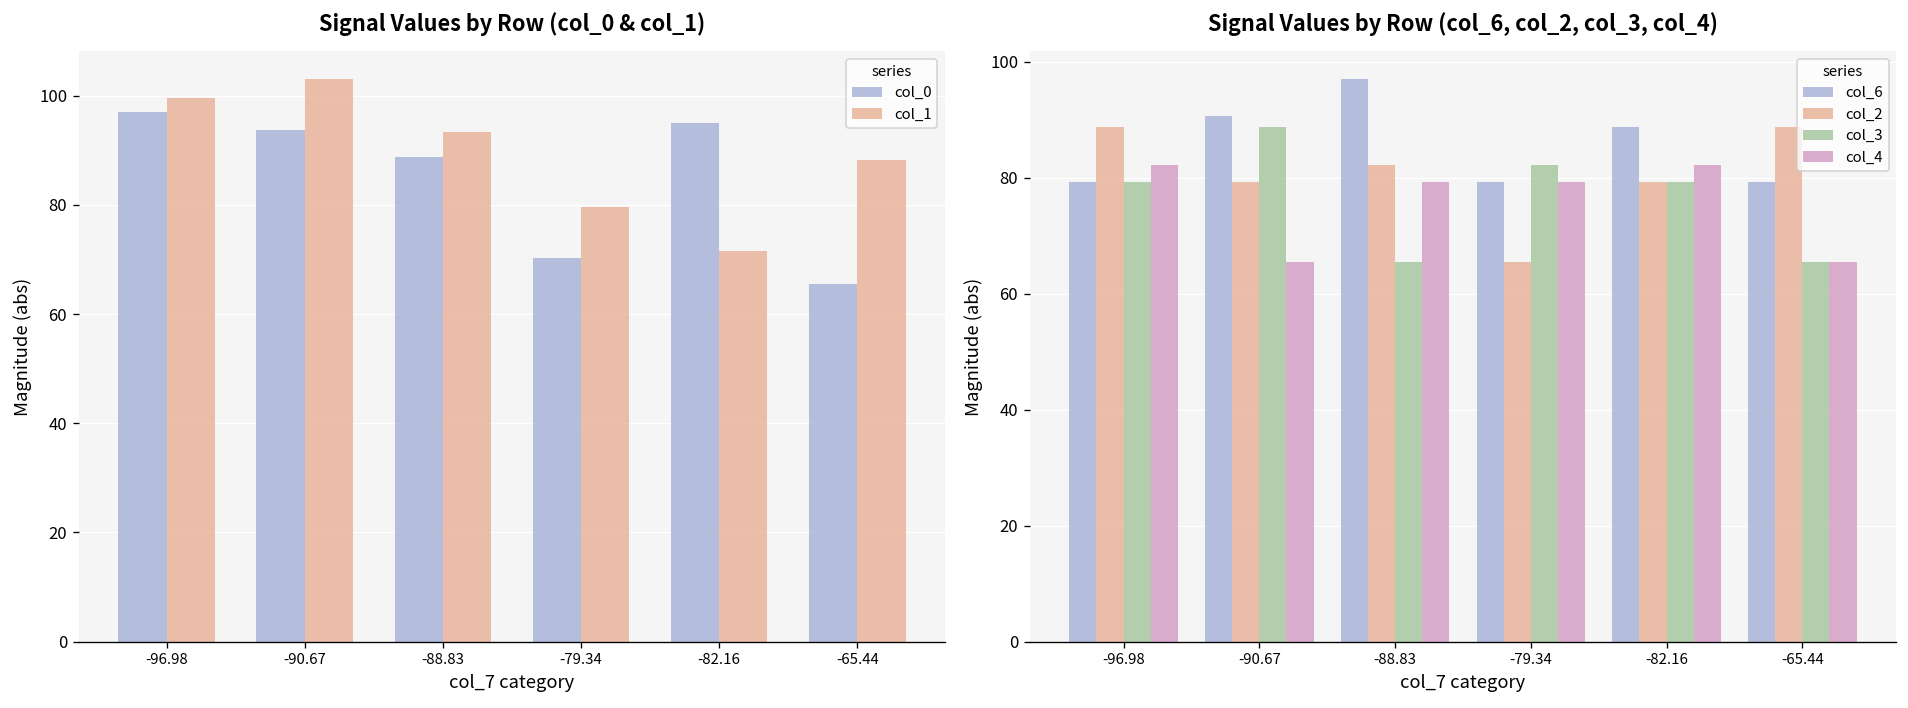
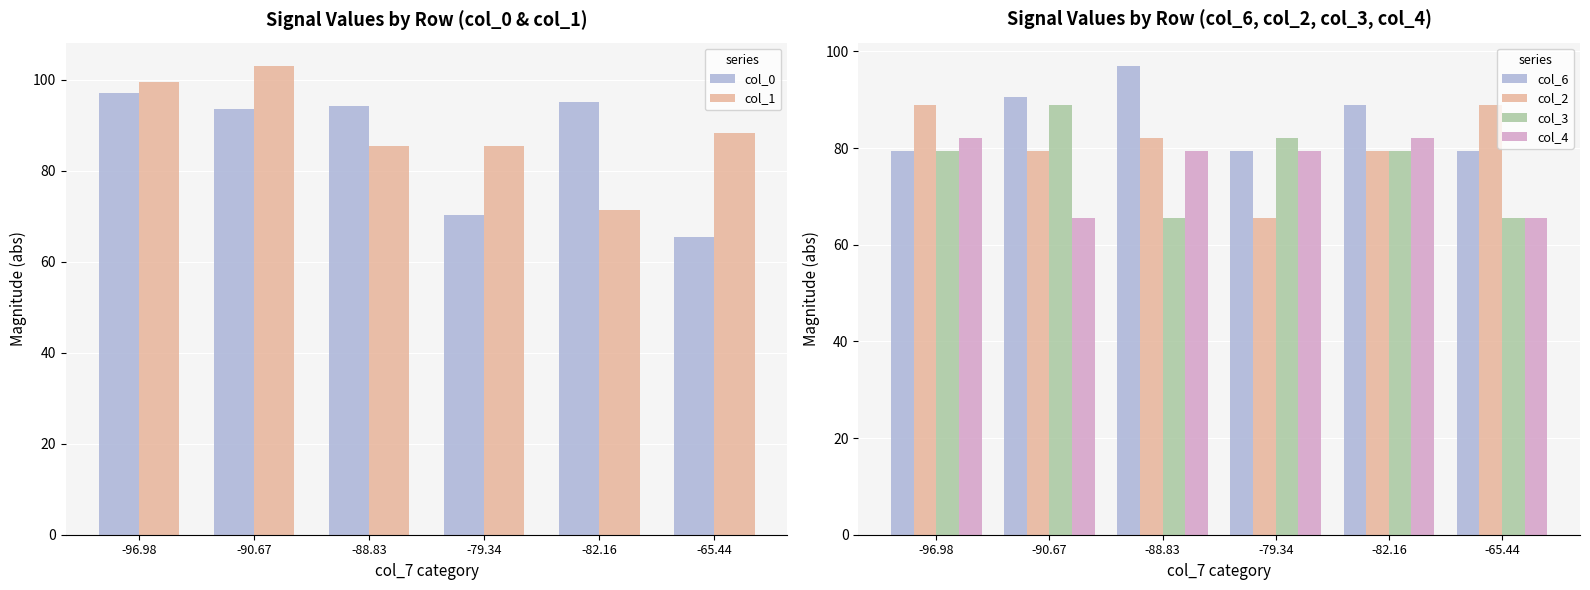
Signal Values by Row (col_0 & col_1), col_0, -88.83: 89 -> 94
Signal Values by Row (col_0 & col_1), col_1, -88.83: 93 -> 85
Signal Values by Row (col_0 & col_1), col_1, -79.34: 80 -> 85
